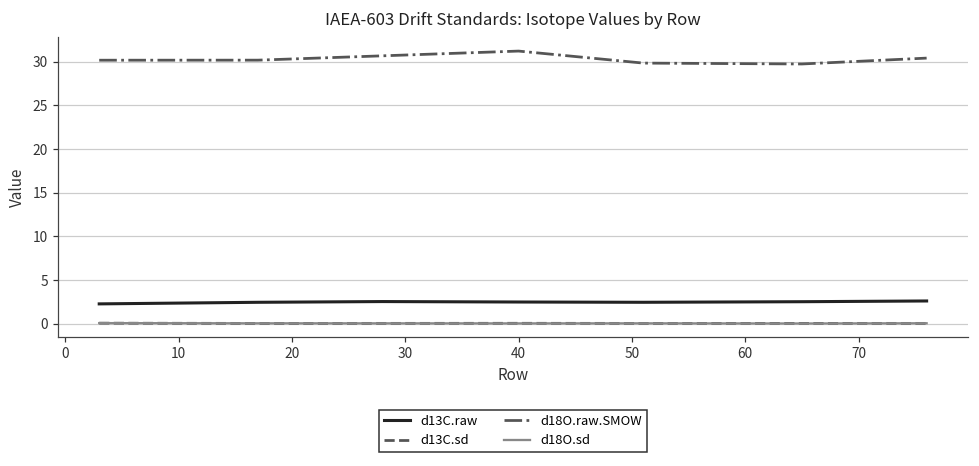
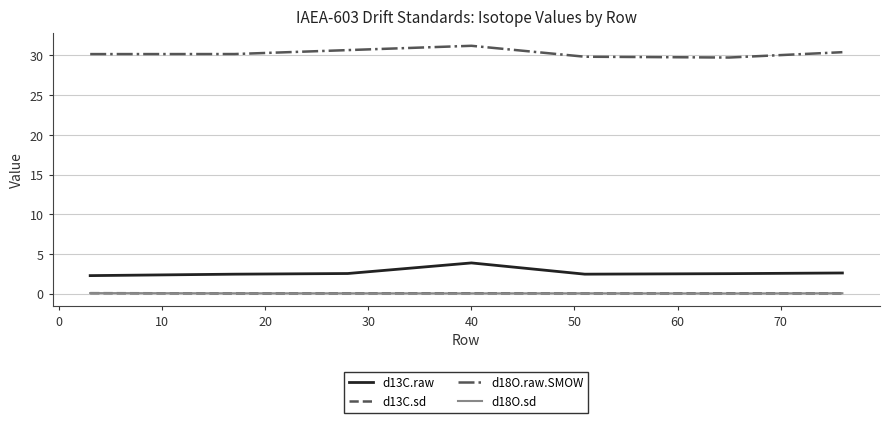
d13C.raw, 40: 2 -> 4
